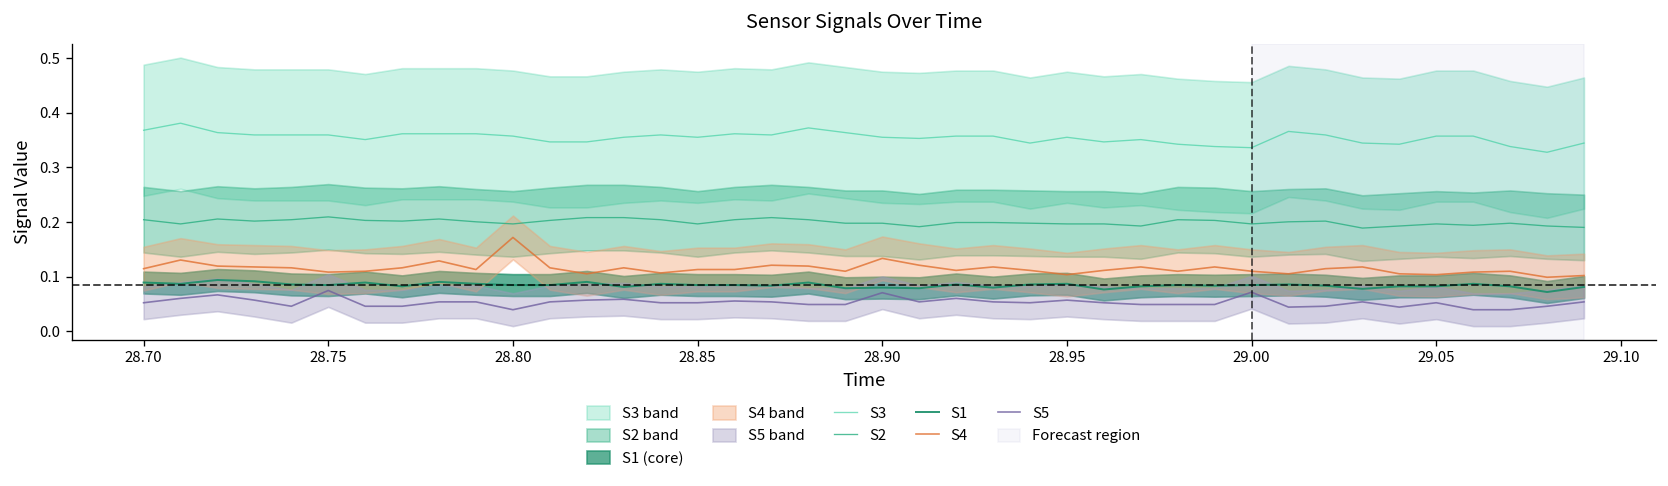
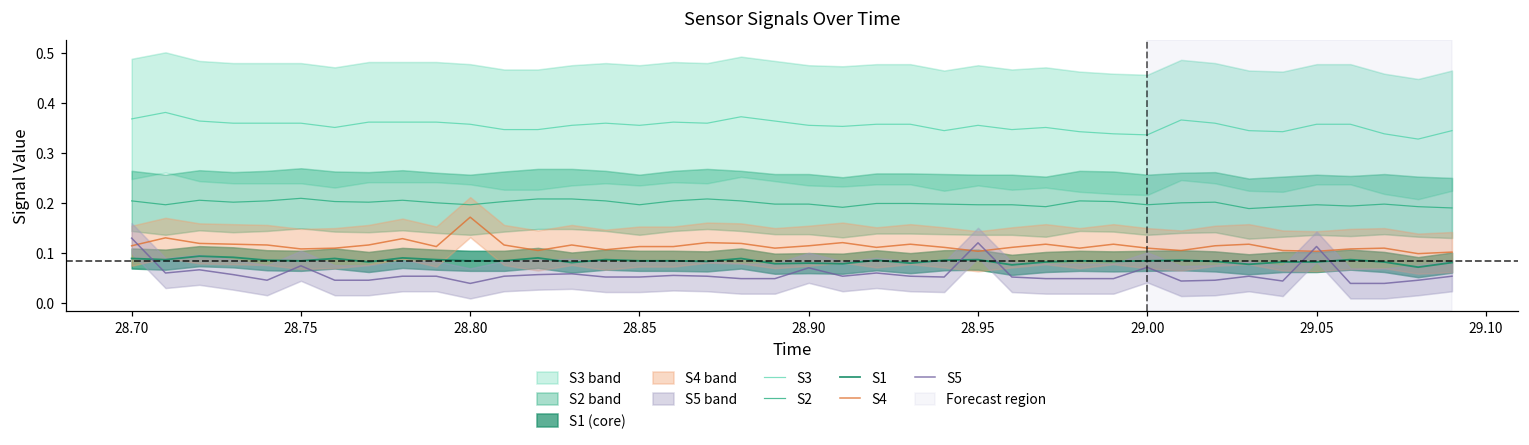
S5, 28.70: 0.05 -> 0.13
S4, 28.90: 0.13 -> 0.11
S5, 28.95: 0.06 -> 0.12
S5, 29.05: 0.05 -> 0.11
